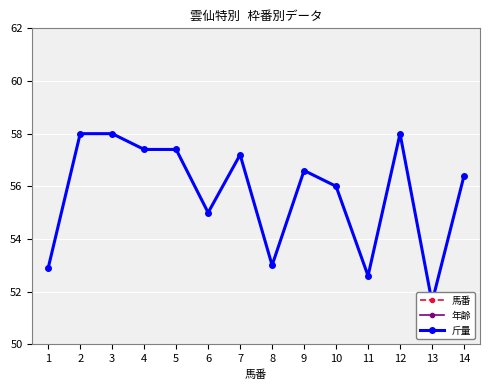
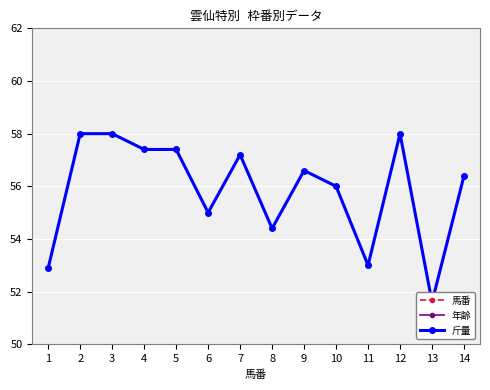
斤量, 8: 53.0 -> 54.4
斤量, 11: 52.6 -> 53.0
